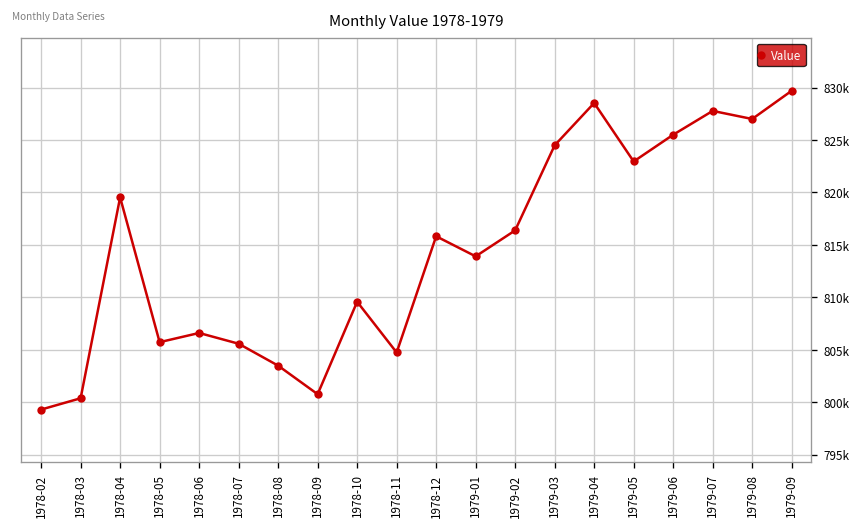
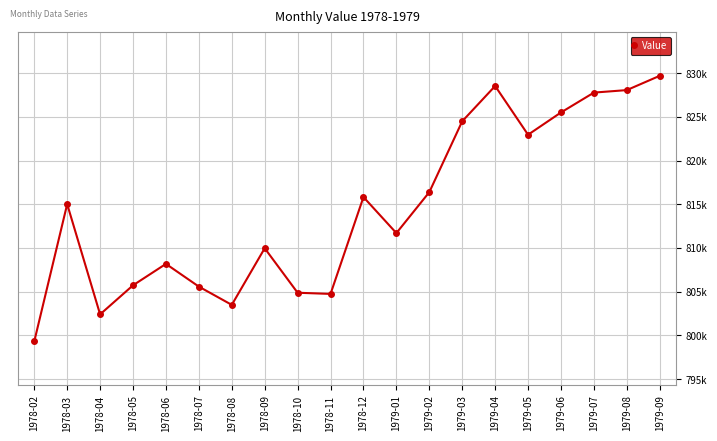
1978-03: 800000 -> 815000
1978-04: 820000 -> 802000
1978-06: 807000 -> 808000
1978-09: 801000 -> 810000
1978-10: 810000 -> 805000
1979-01: 814000 -> 812000
1979-08: 827000 -> 828000
